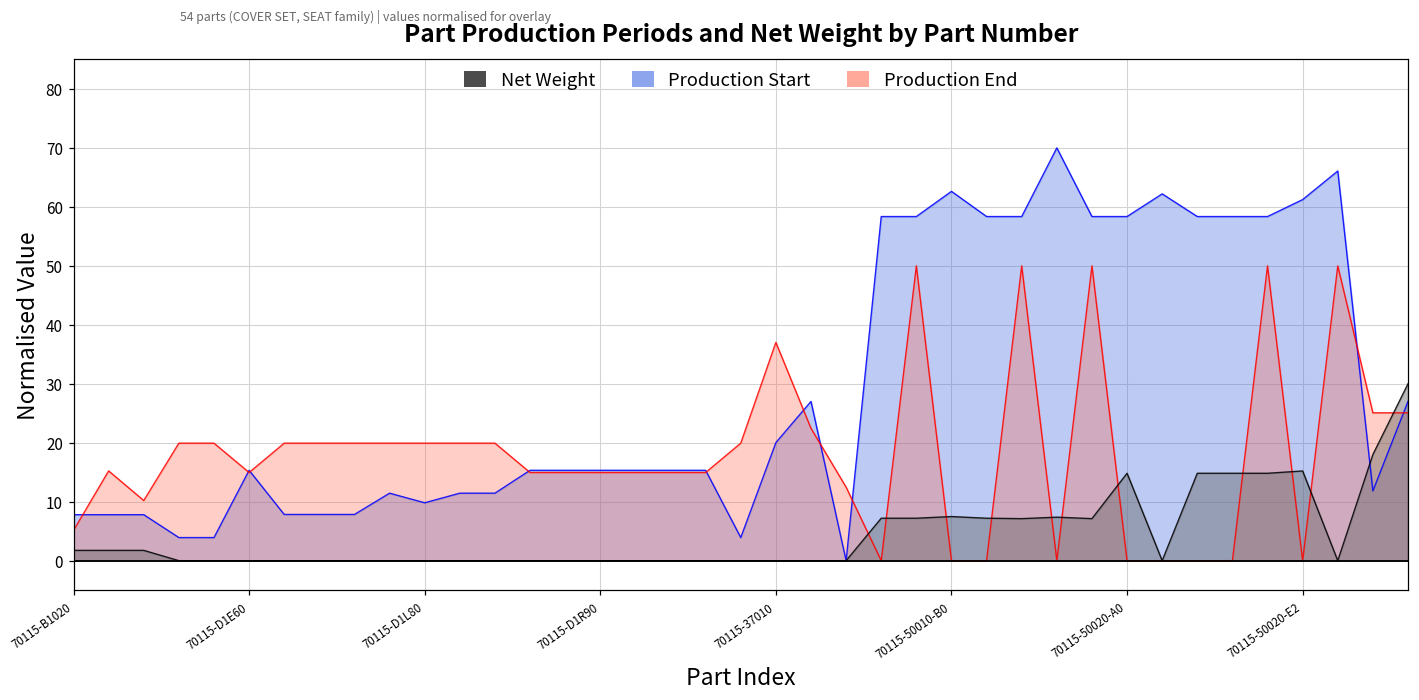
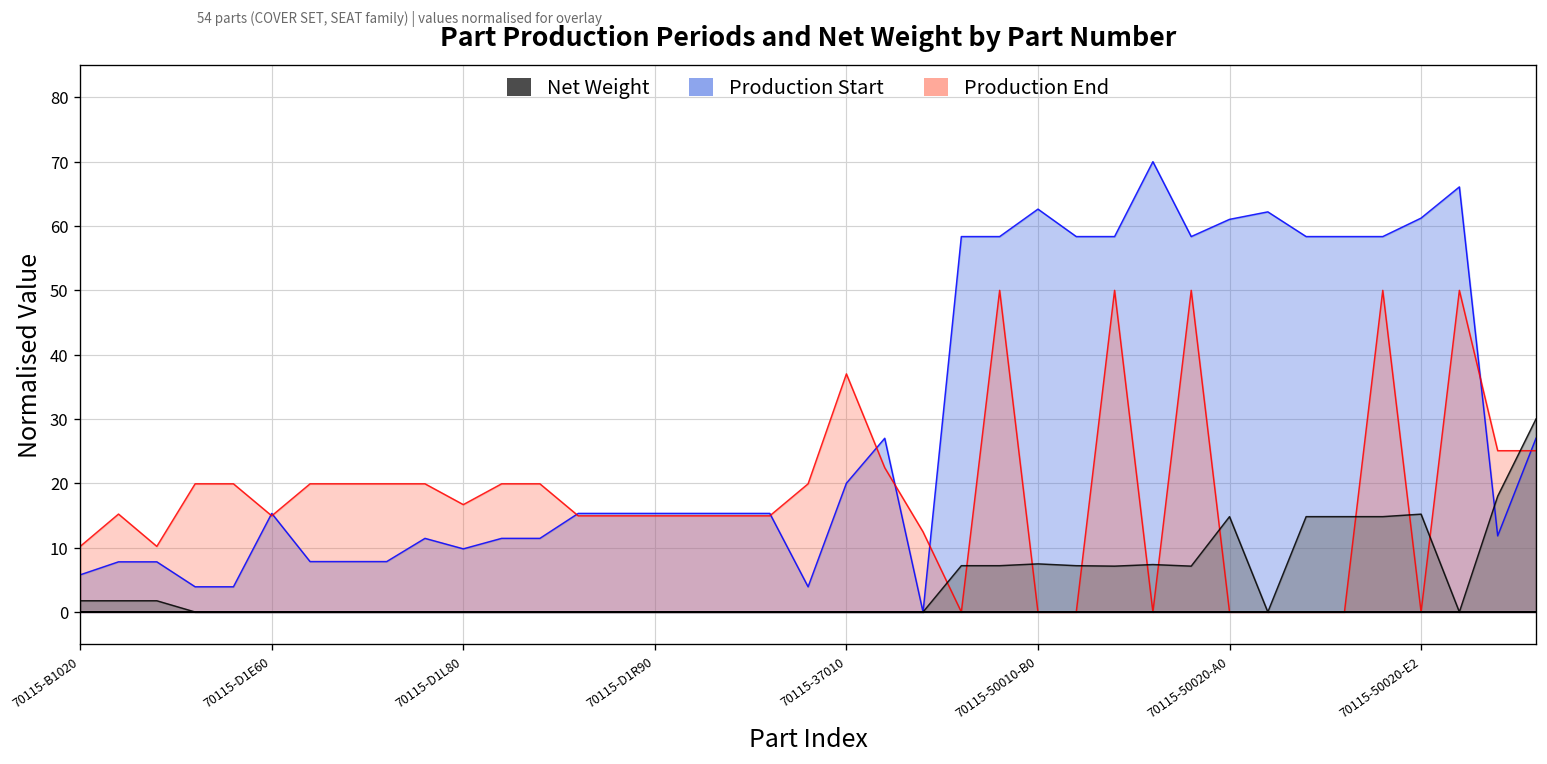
Production Start, 70115-B1020: 8 -> 6
Production End, 70115-B1020: 5 -> 10
Production End, 70115-D1L80: 20 -> 17
Production Start, 70115-50020-A0: 58 -> 61
